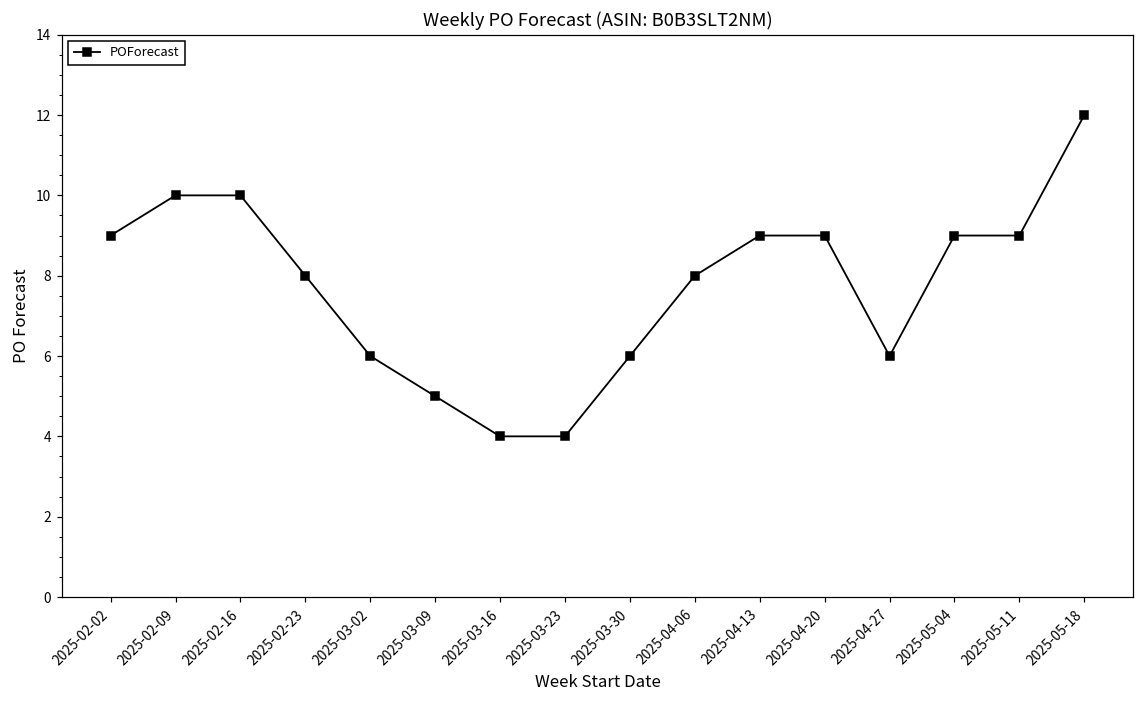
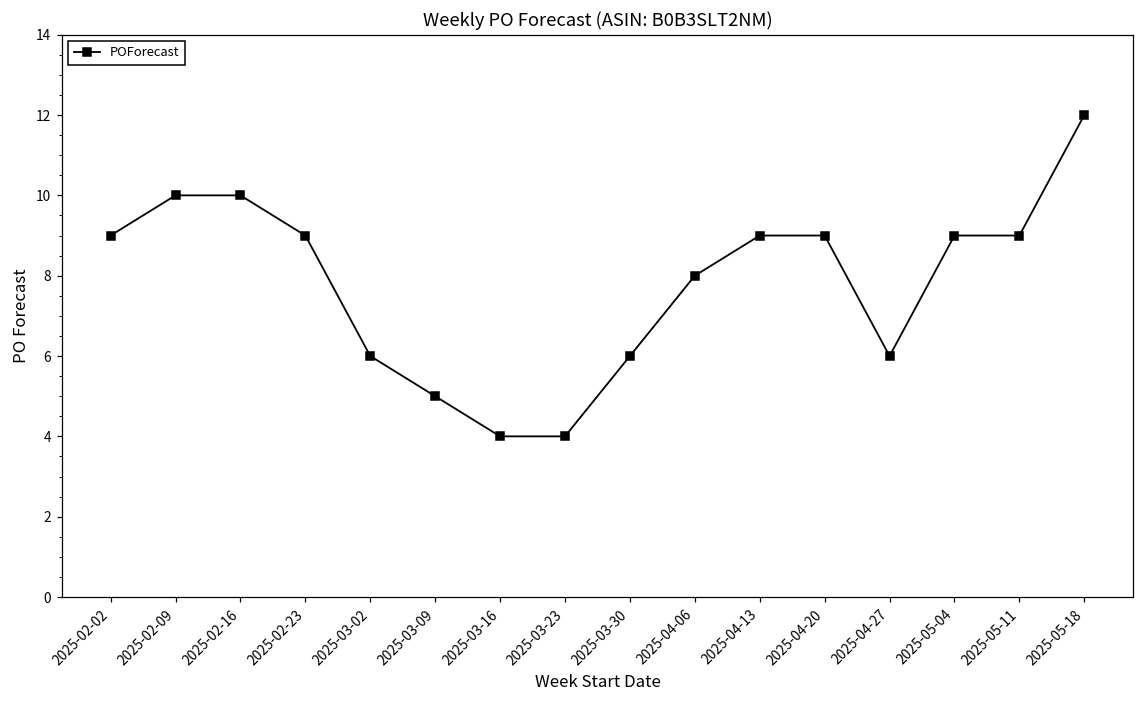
2025-02-23: 8 -> 9
